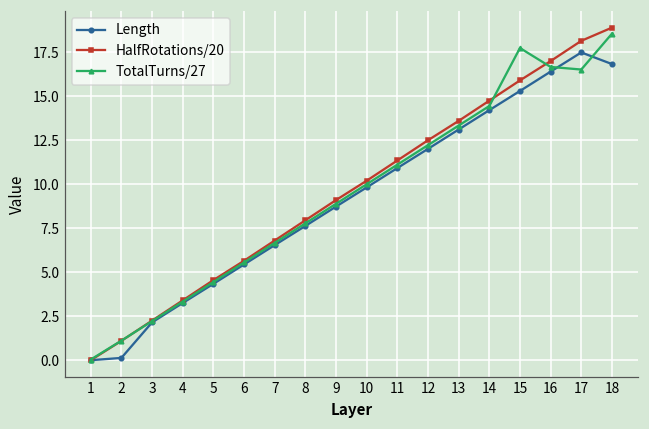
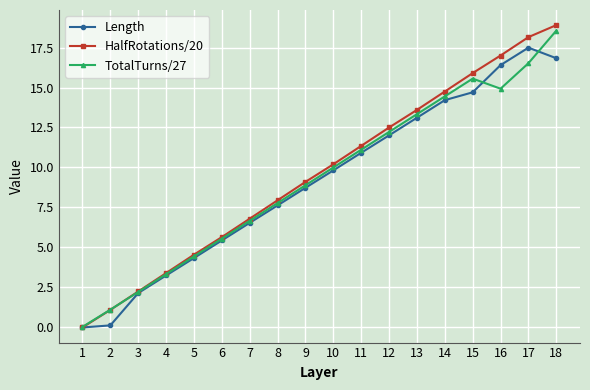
Length, 15: 15.3 -> 14.7
TotalTurns/27, 15: 17.7 -> 15.6
TotalTurns/27, 16: 16.7 -> 14.9
